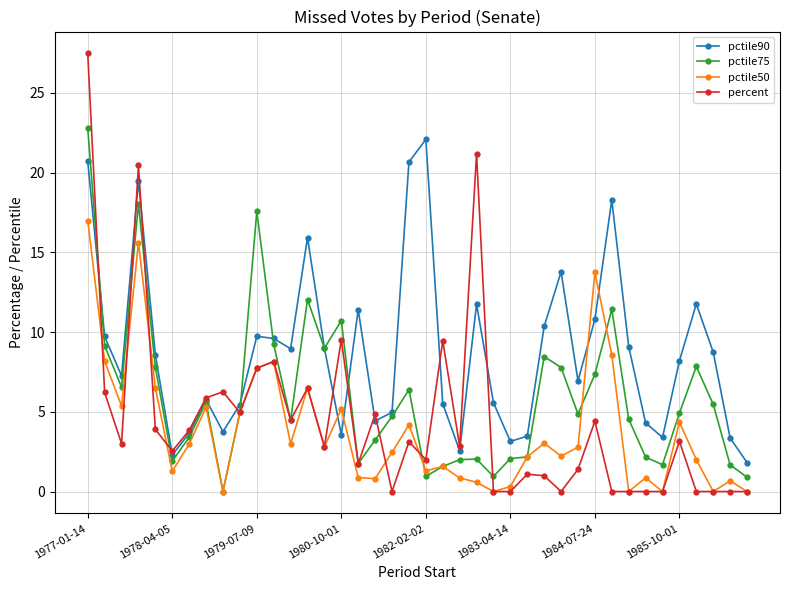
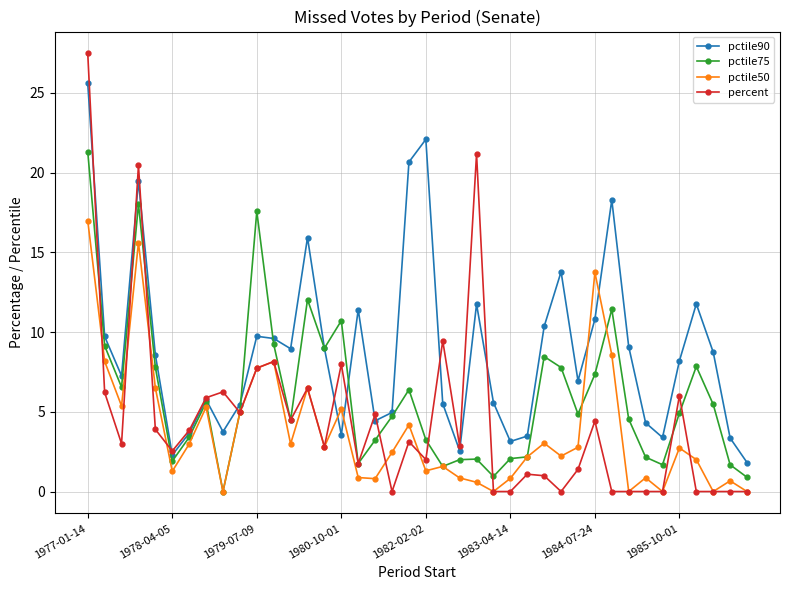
pctile90, 1977-01-14: 20.7 -> 25.6
pctile75, 1977-01-14: 22.8 -> 21.3
percent, 1980-10-01: 9.5 -> 8.0
pctile75, 1982-02-02: 0.9 -> 3.2
pctile50, 1983-04-14: 0.3 -> 0.8
pctile50, 1985-10-01: 4.4 -> 2.7
percent, 1985-10-01: 3.2 -> 6.0
